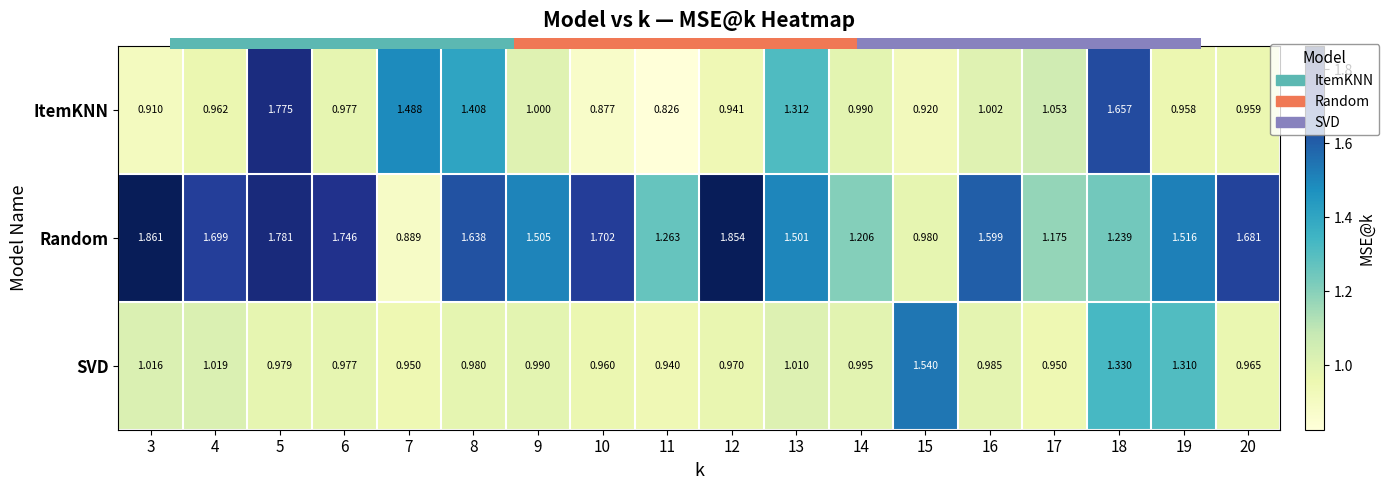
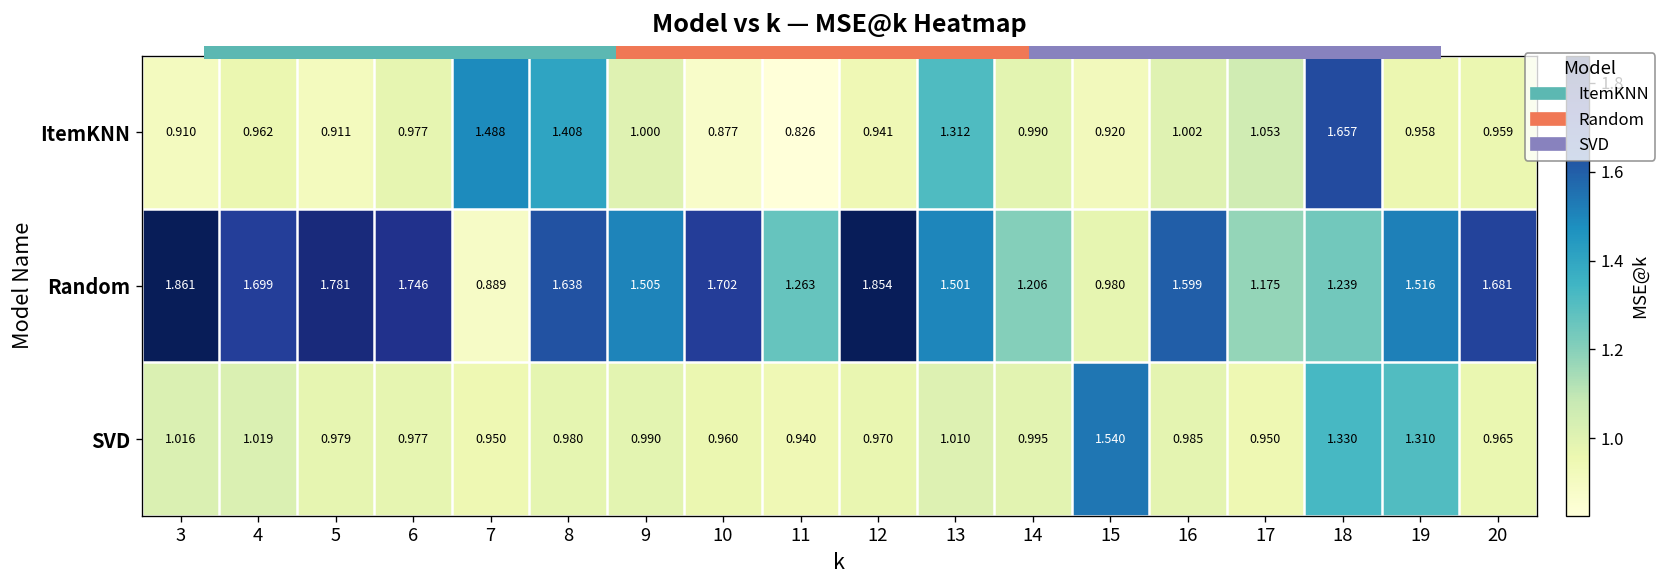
Model vs k — MSE@k Heatmap, ItemKNN, 5: 1.775 -> 0.911
